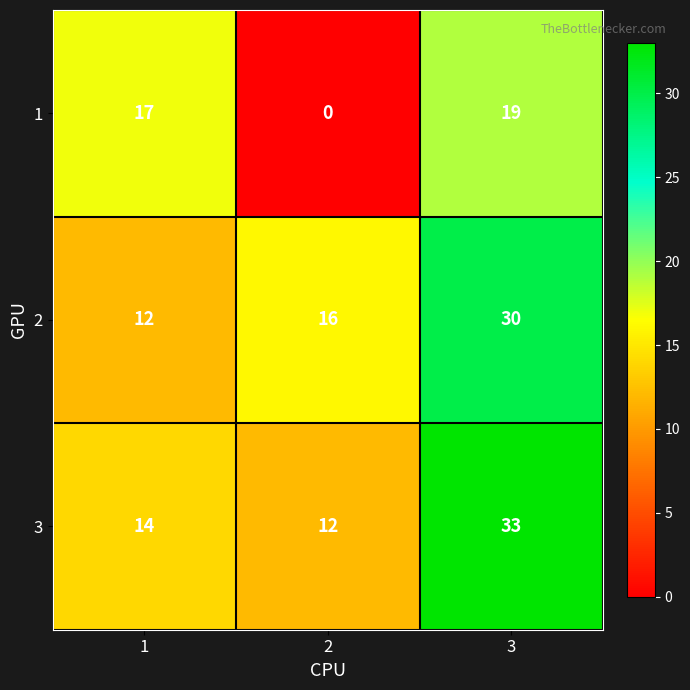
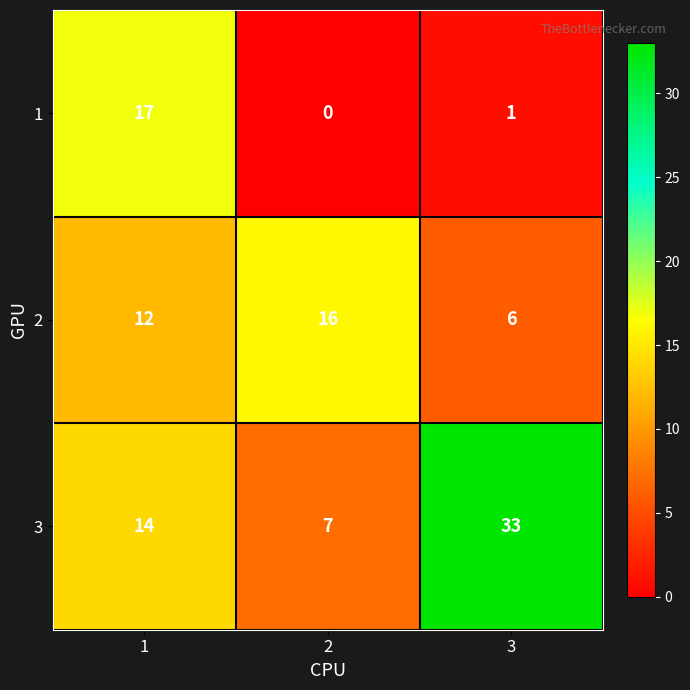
1, 3: 19 -> 1
2, 3: 30 -> 6
3, 2: 12 -> 7
